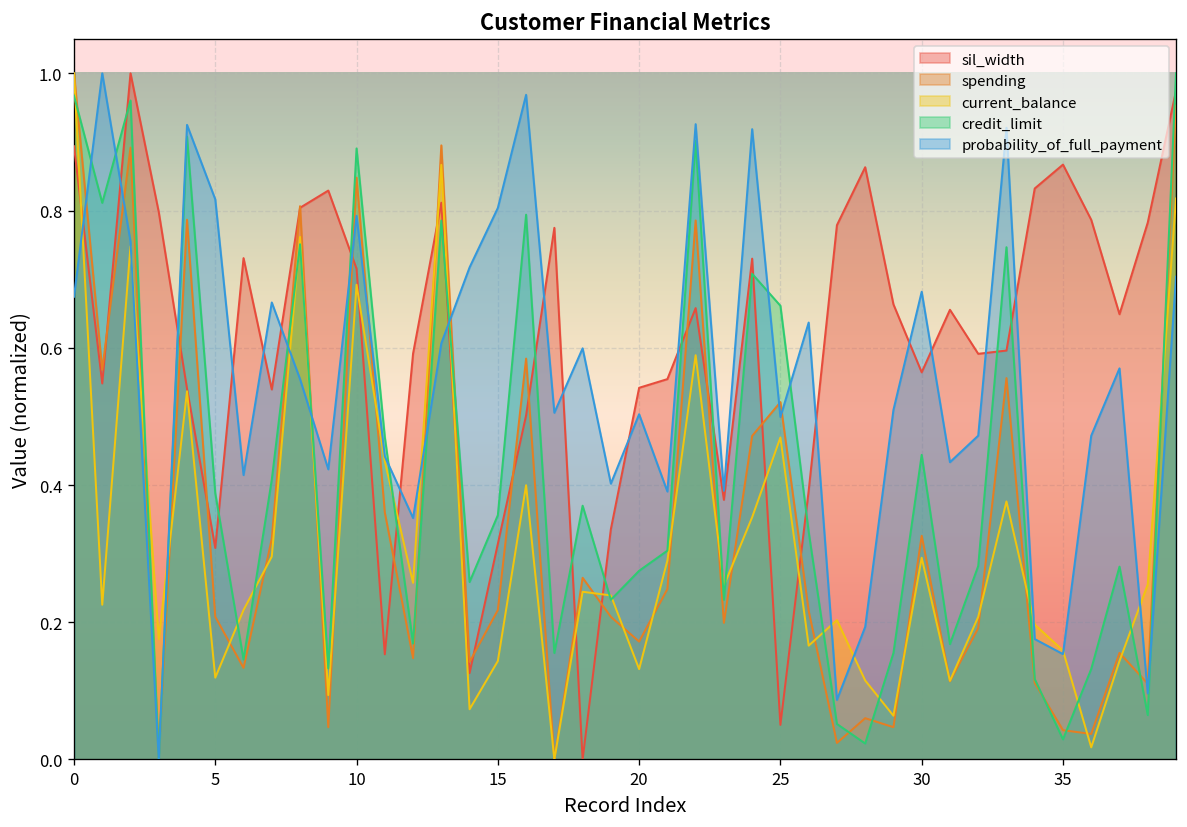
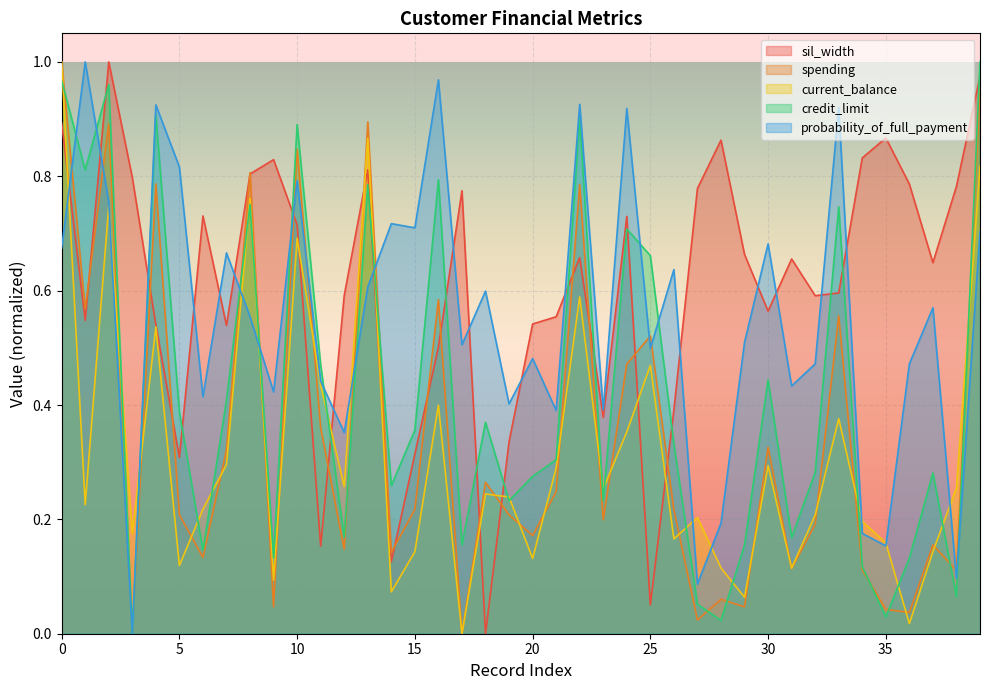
probability_of_full_payment, 15: 0.80 -> 0.71
probability_of_full_payment, 20: 0.50 -> 0.48
